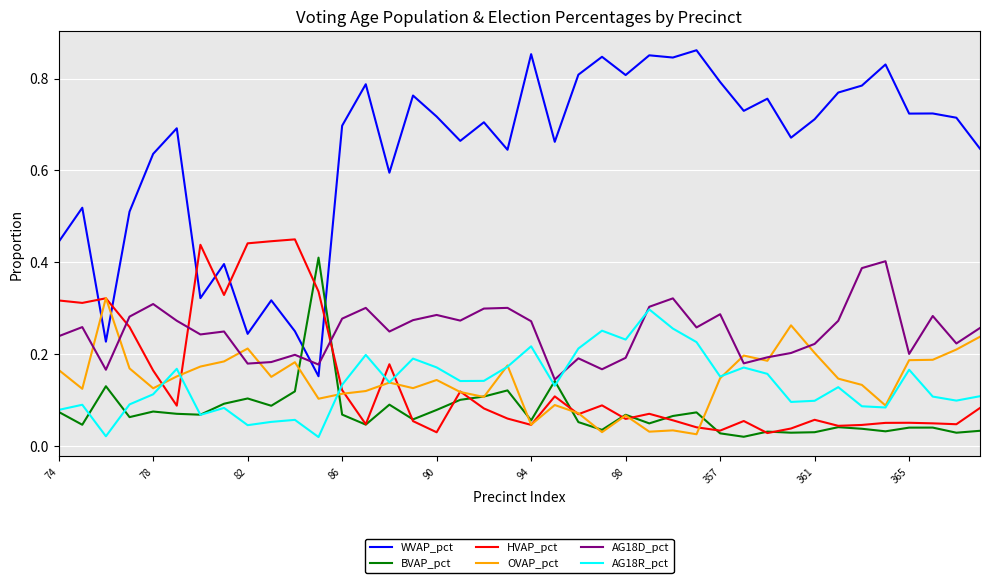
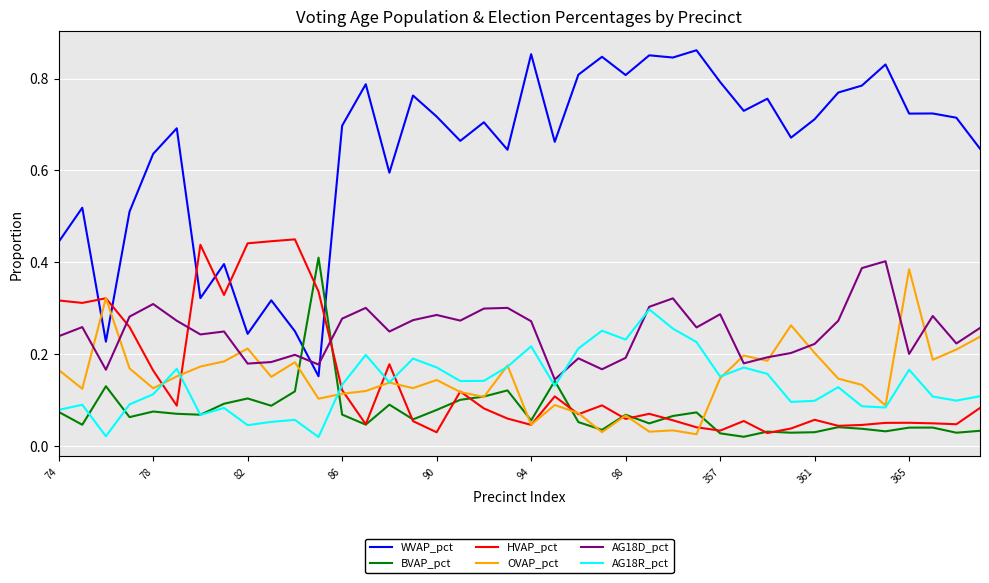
OVAP_pct, 365: 0.19 -> 0.38
